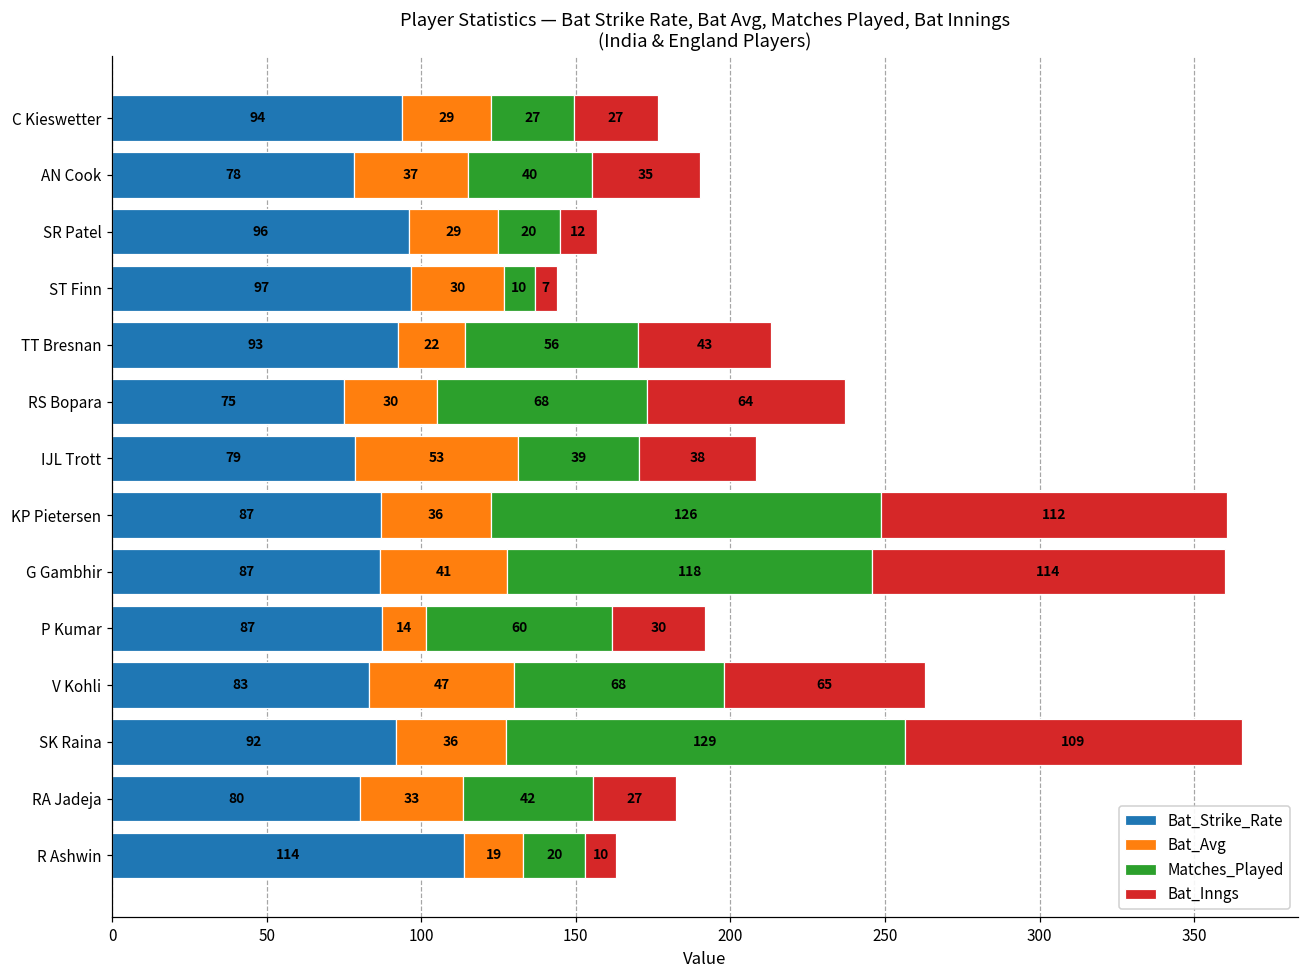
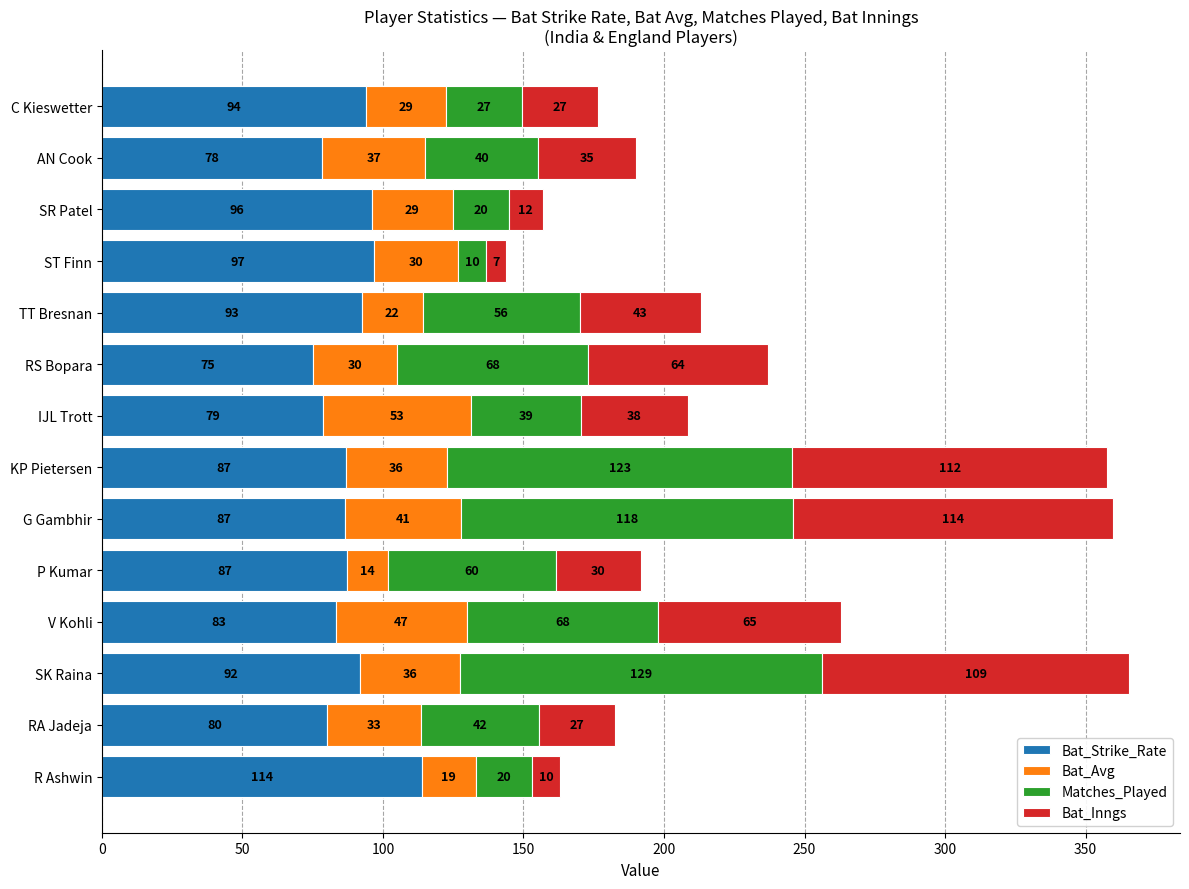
Matches_Played, KP Pietersen: 126 -> 123
